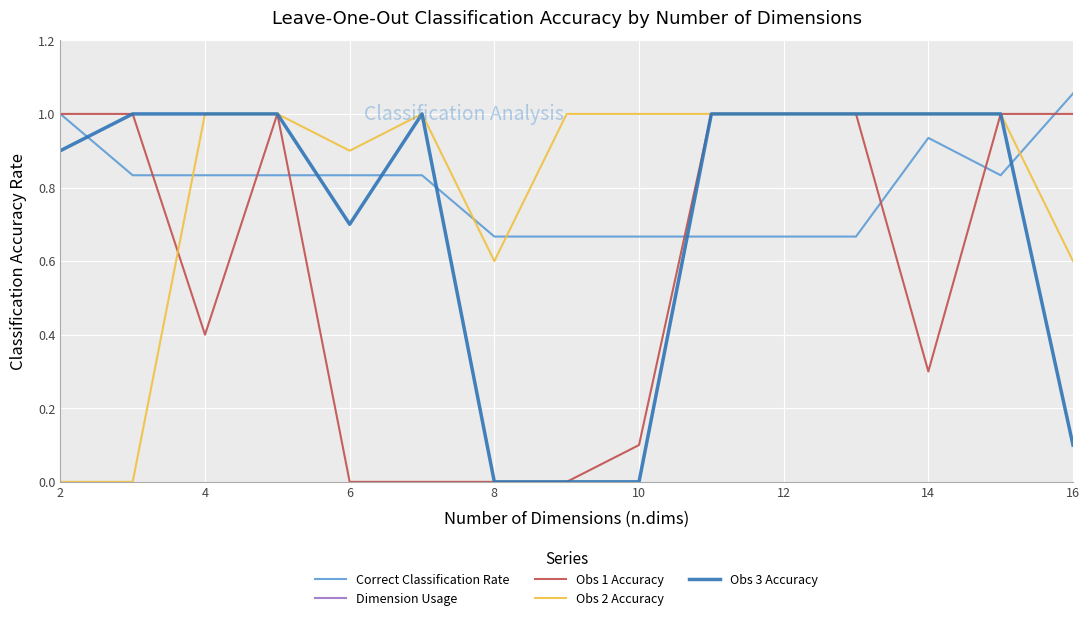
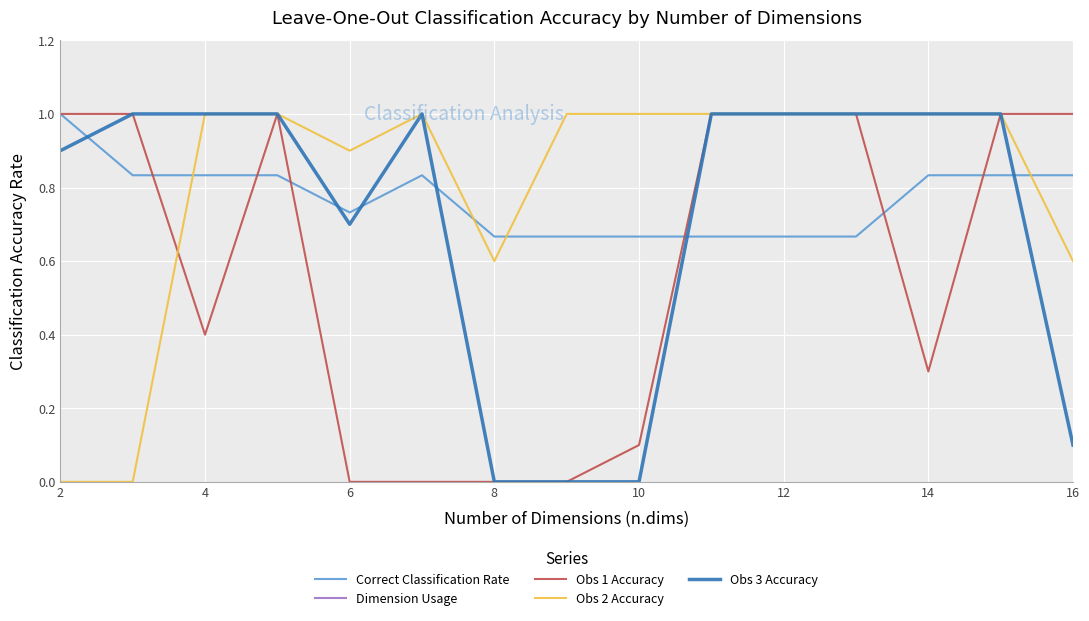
Correct Classification Rate, 6: 0.83 -> 0.73
Correct Classification Rate, 14: 0.93 -> 0.83
Correct Classification Rate, 16: 1.06 -> 0.83
